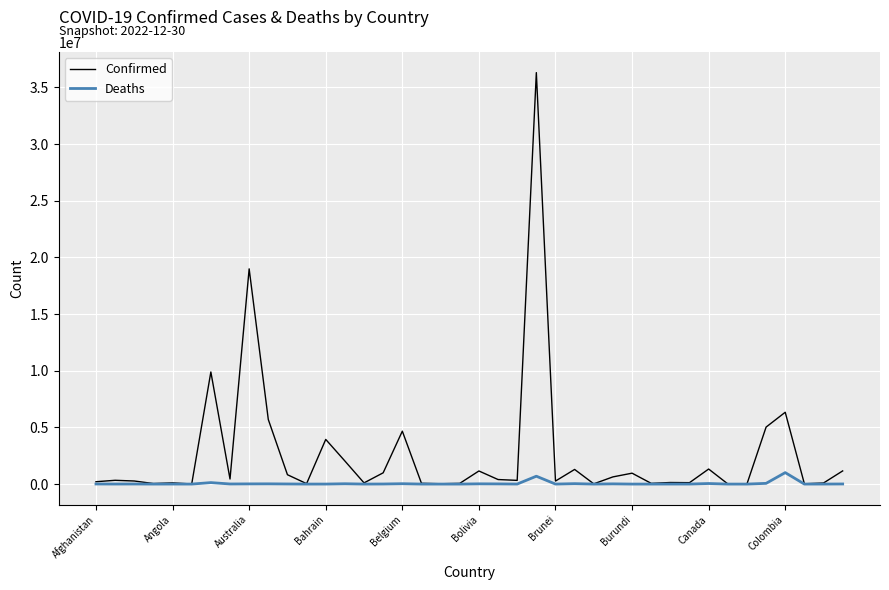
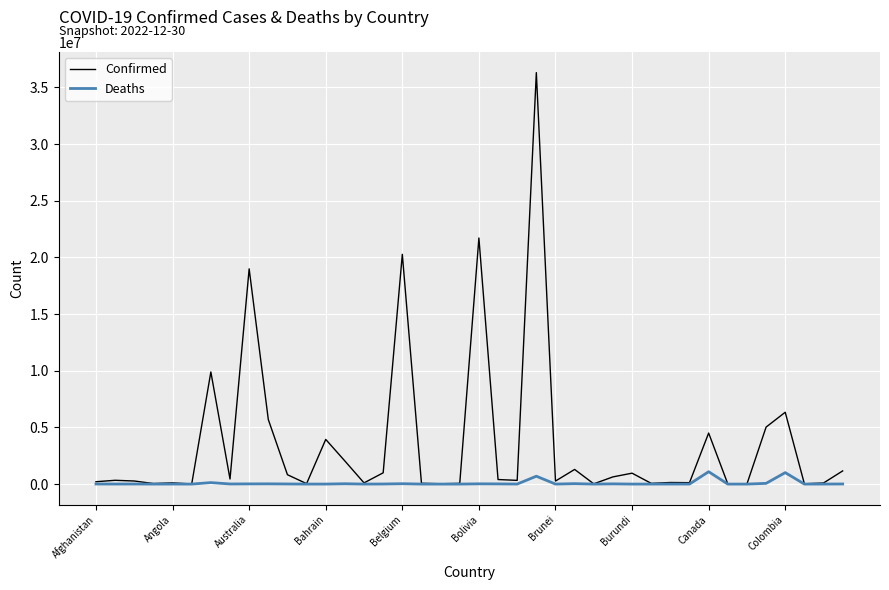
Confirmed, Belgium: 4700000 -> 20300000
Confirmed, Bolivia: 1200000 -> 21700000
Confirmed, Canada: 1300000 -> 4500000
Deaths, Canada: 0 -> 1100000
